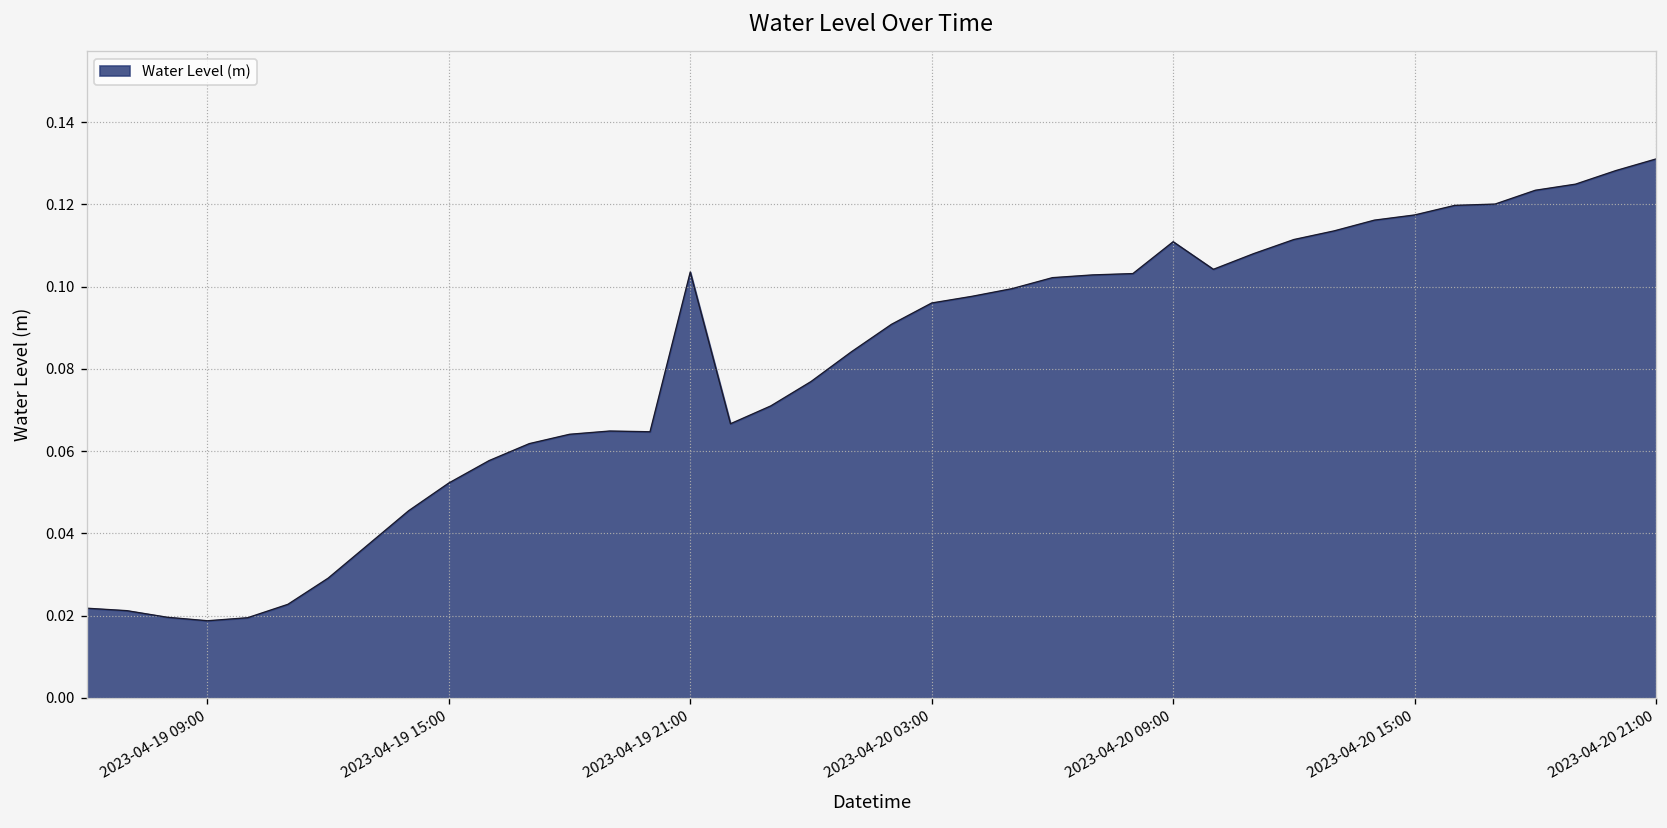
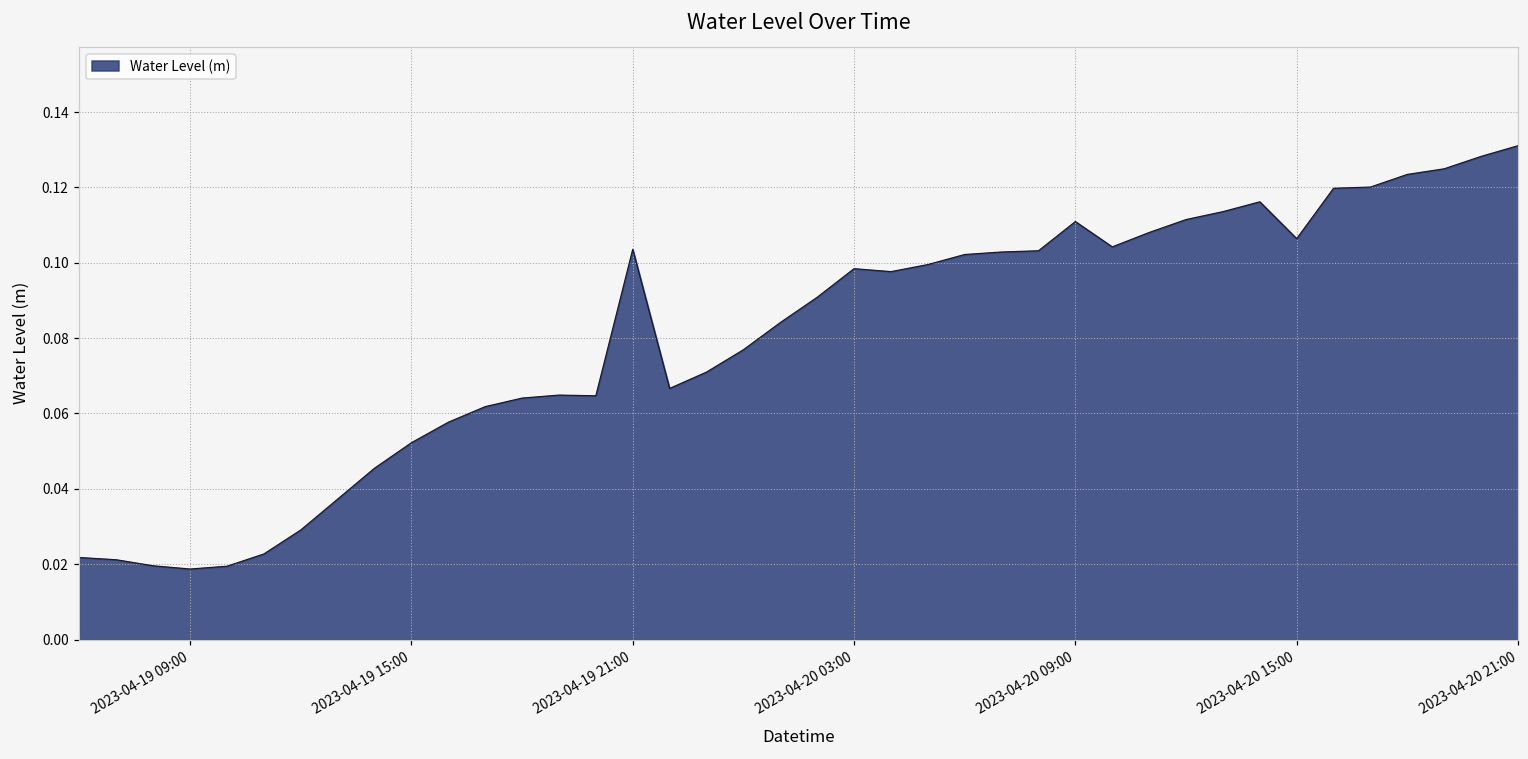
2023-04-20 03:00: 0.096 -> 0.098
2023-04-20 15:00: 0.117 -> 0.106
